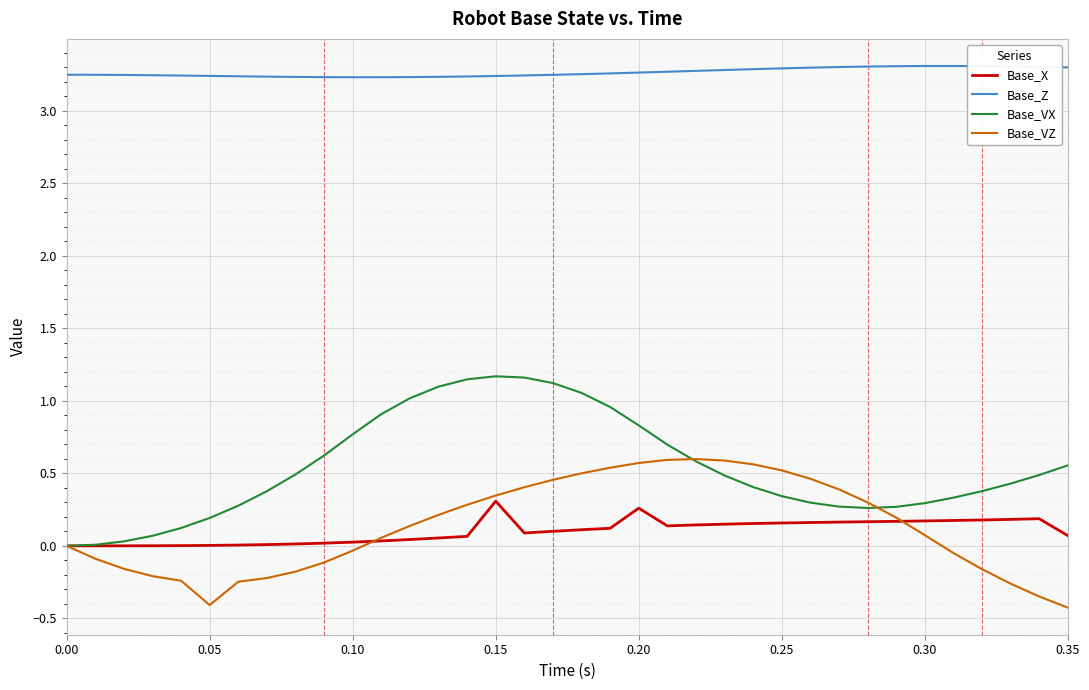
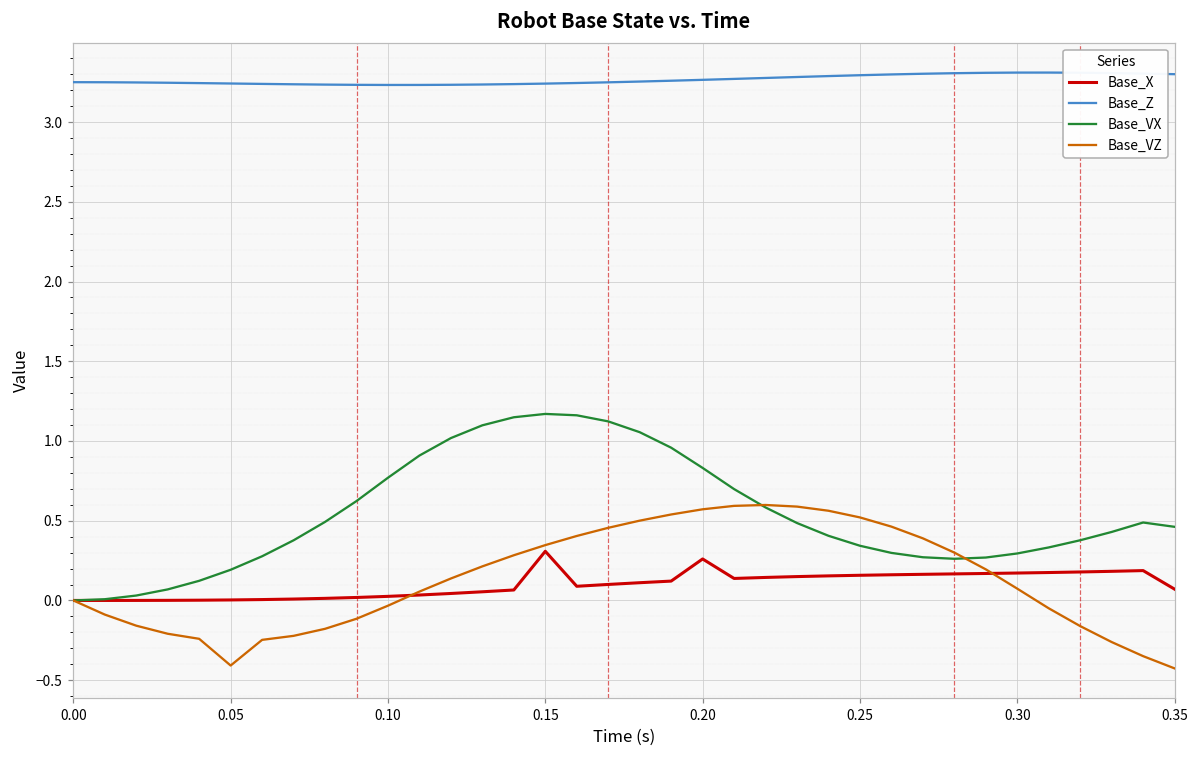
Base_VX, 0.35: 0.56 -> 0.46
